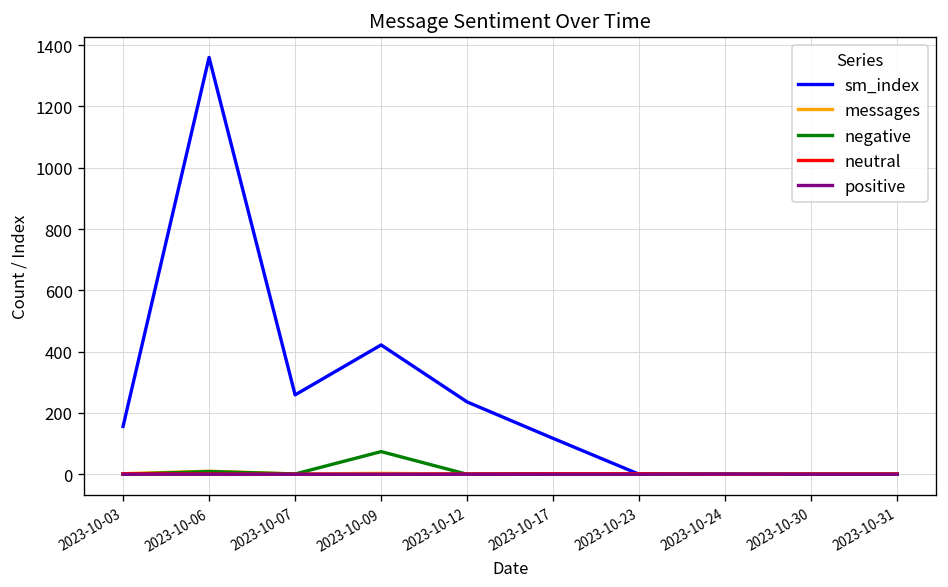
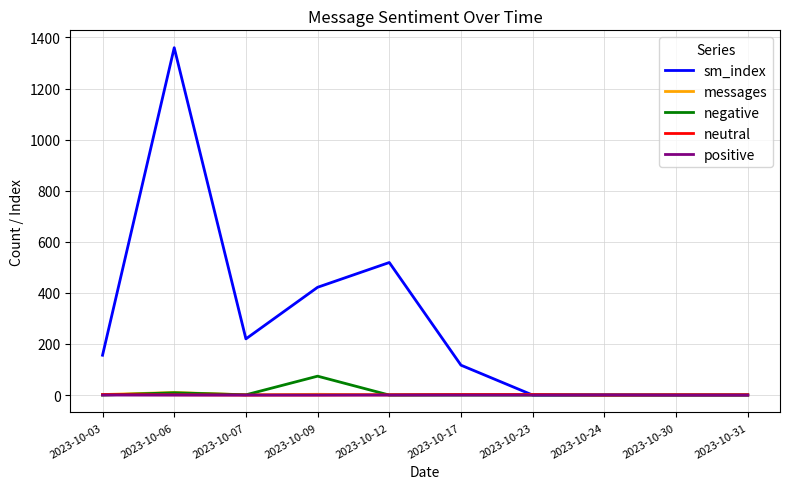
sm_index, 2023-10-07: 260 -> 220
sm_index, 2023-10-12: 240 -> 520
